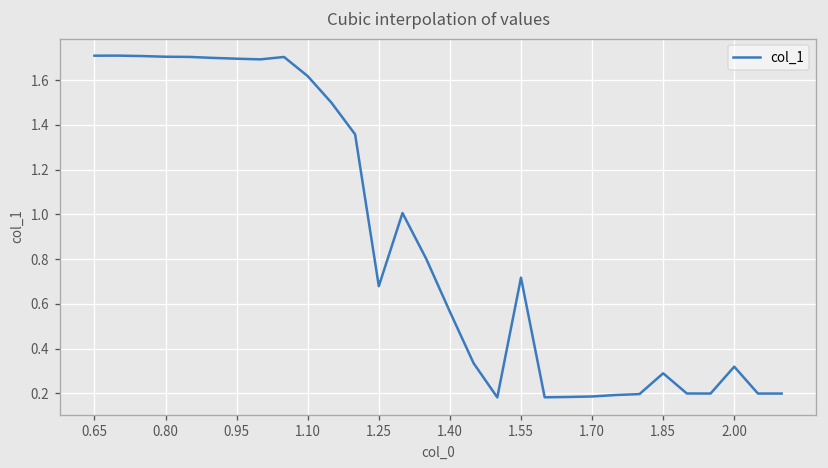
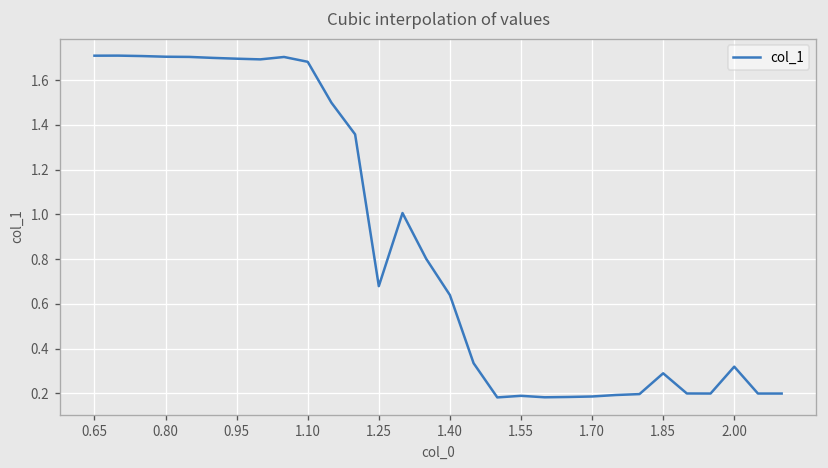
1.10: 1.62 -> 1.68
1.40: 0.57 -> 0.64
1.55: 0.72 -> 0.19
